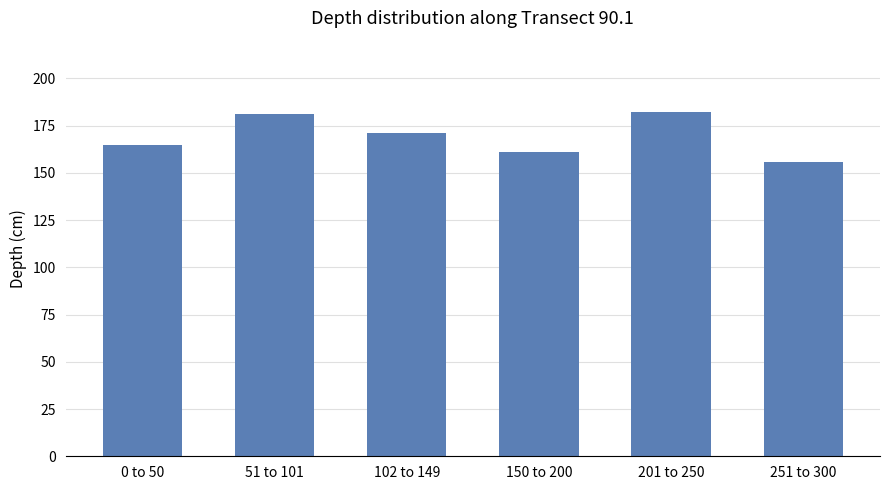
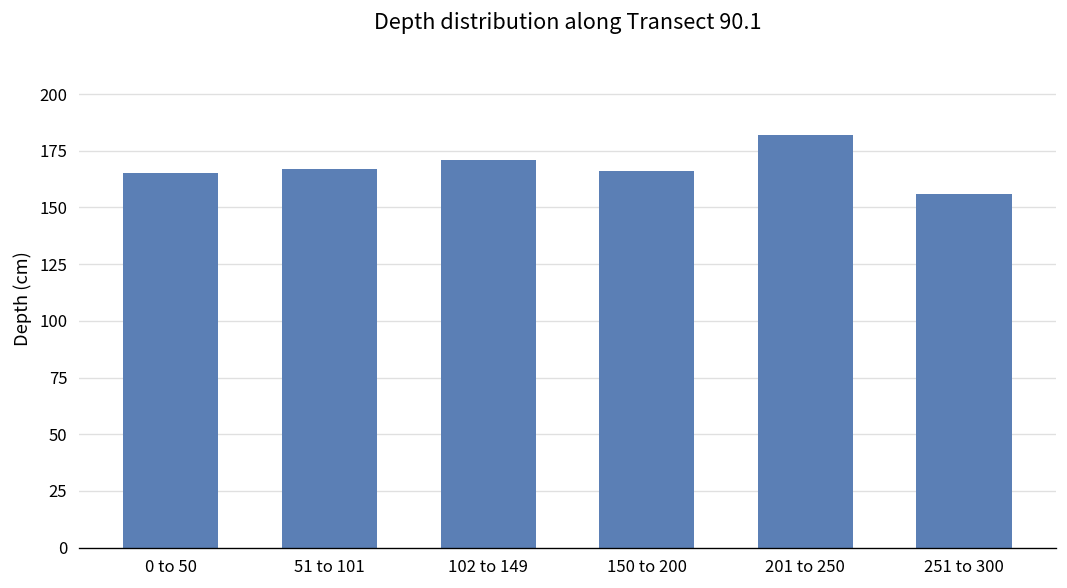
51 to 101: 181 -> 167
150 to 200: 161 -> 166
